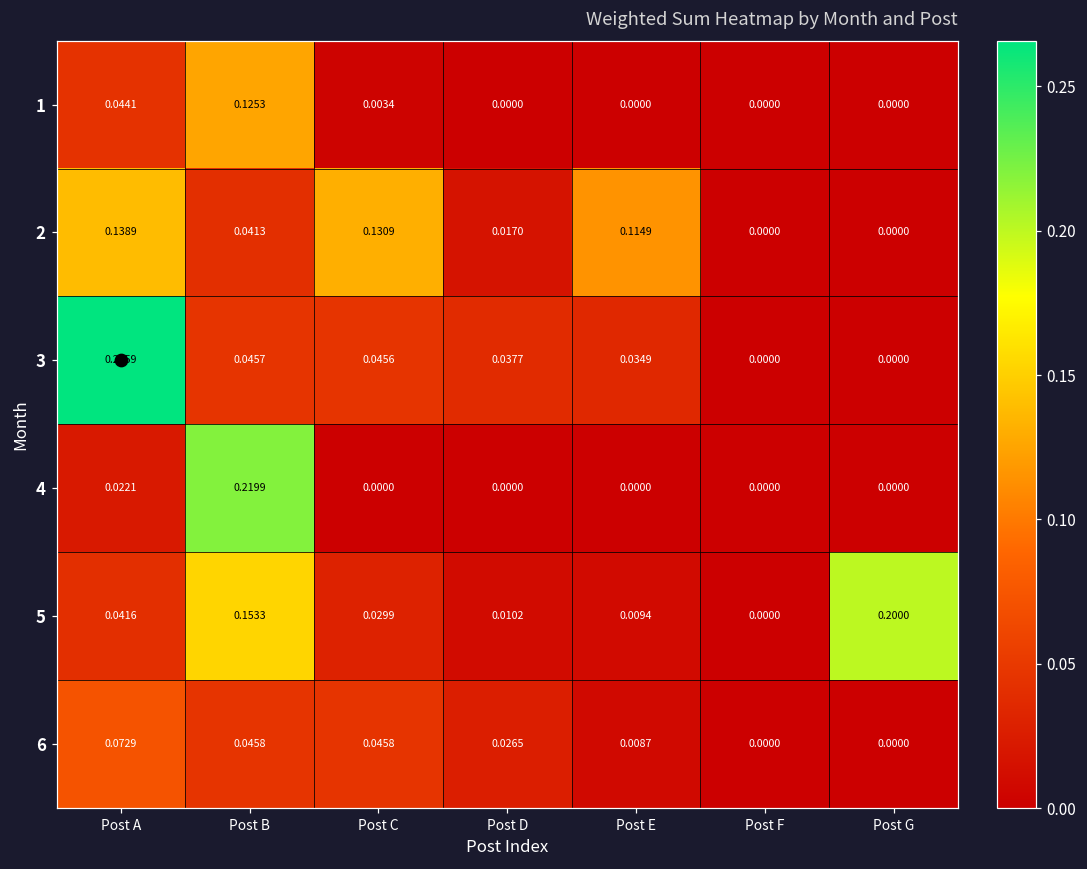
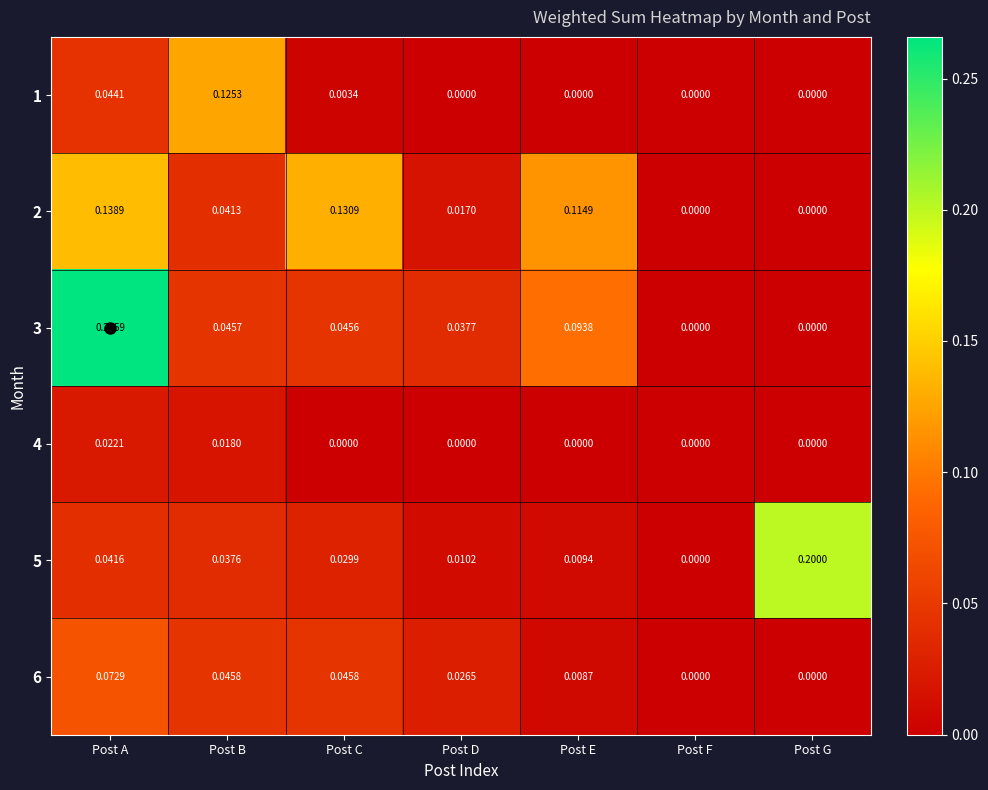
3, Post E: 0.0349 -> 0.0938
4, Post B: 0.2199 -> 0.0180
5, Post B: 0.1533 -> 0.0376
